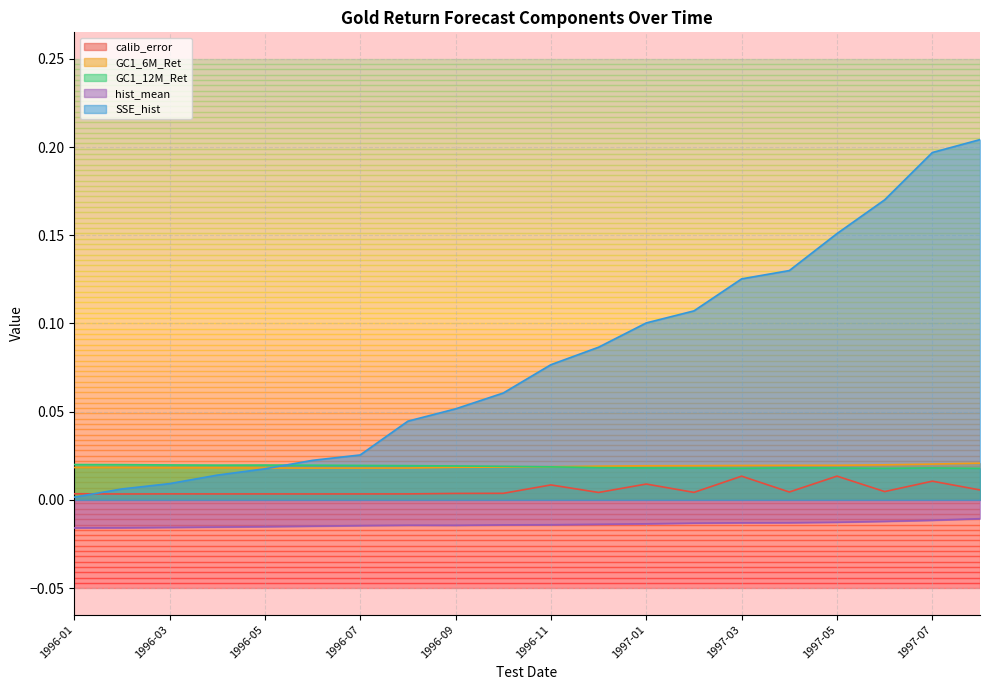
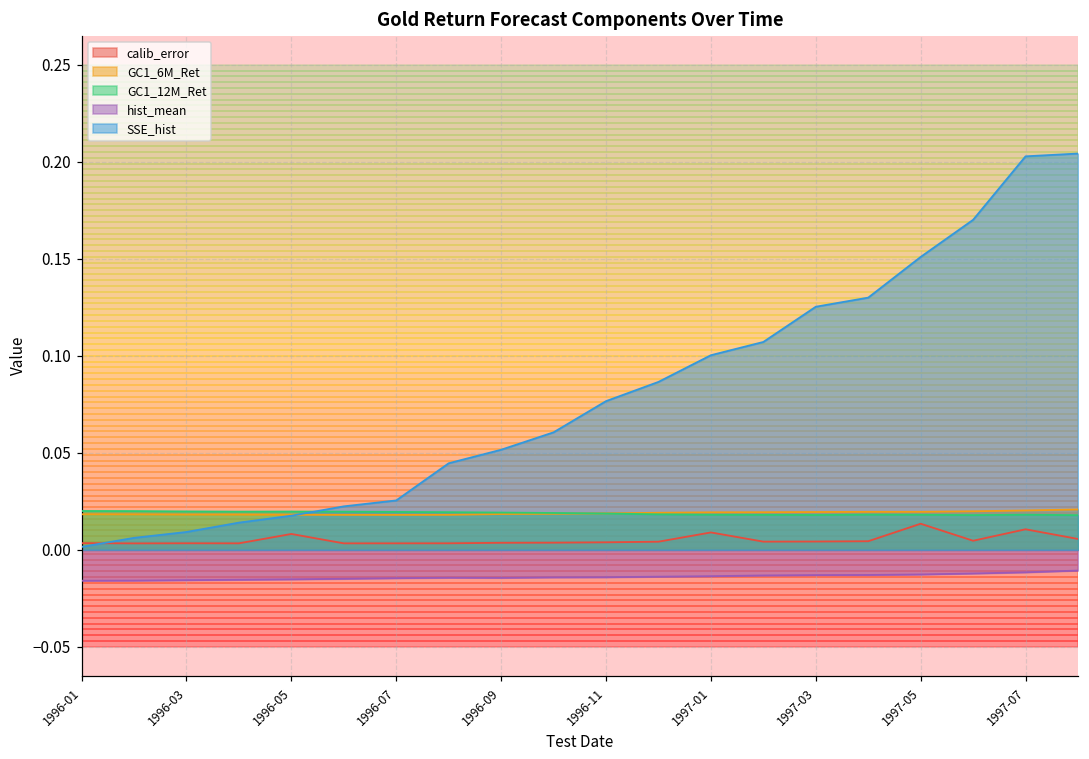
calib_error, 1996-05: 0.003 -> 0.008
calib_error, 1996-11: 0.008 -> 0.004
calib_error, 1997-03: 0.013 -> 0.004
SSE_hist, 1997-07: 0.197 -> 0.203
